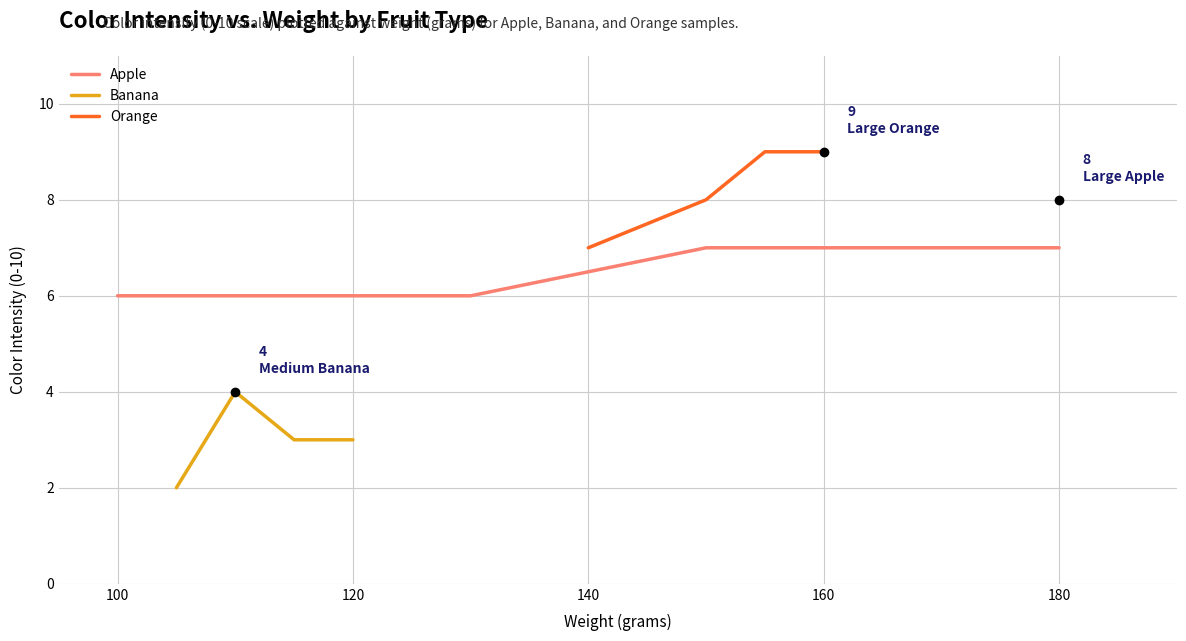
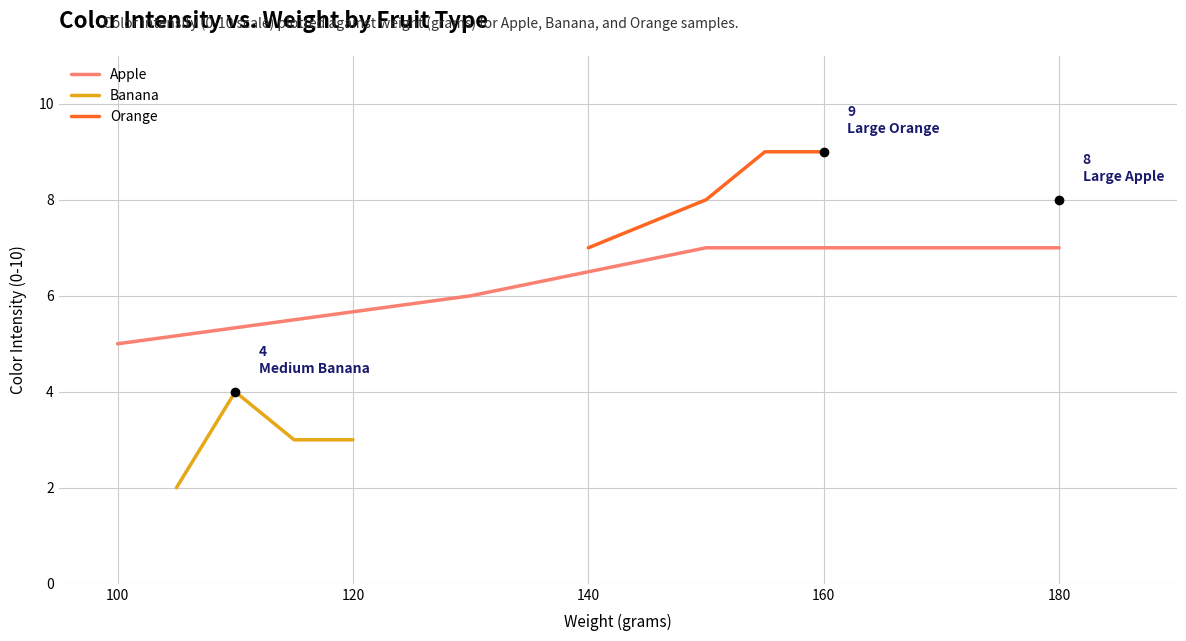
Apple, 100: 6 -> 5
